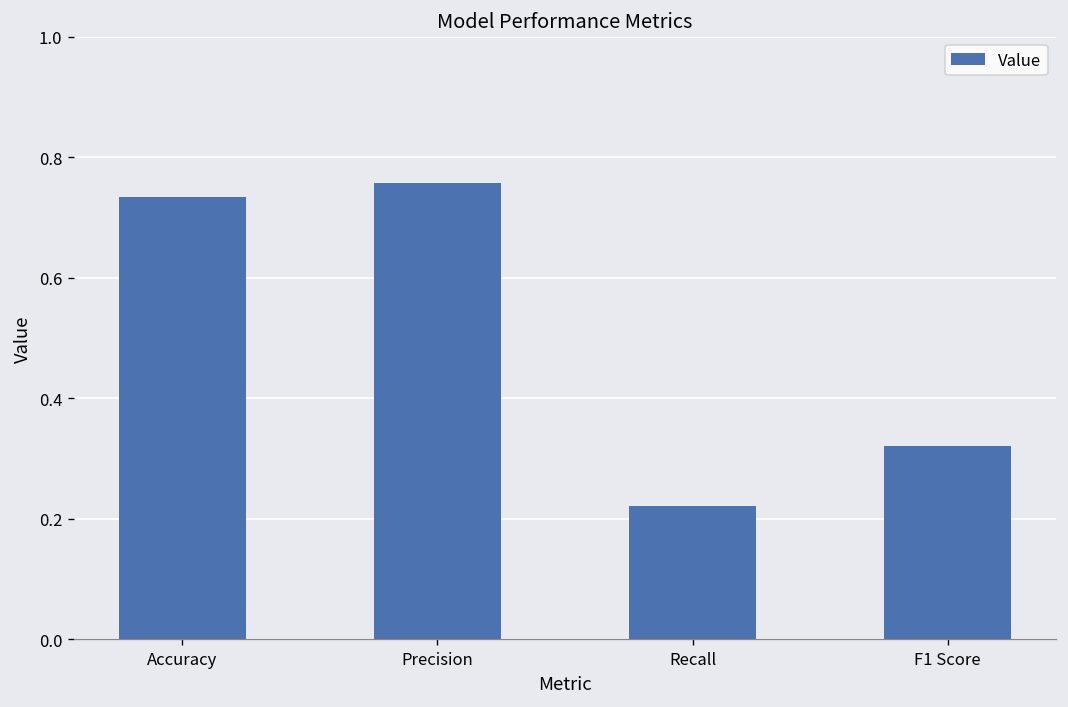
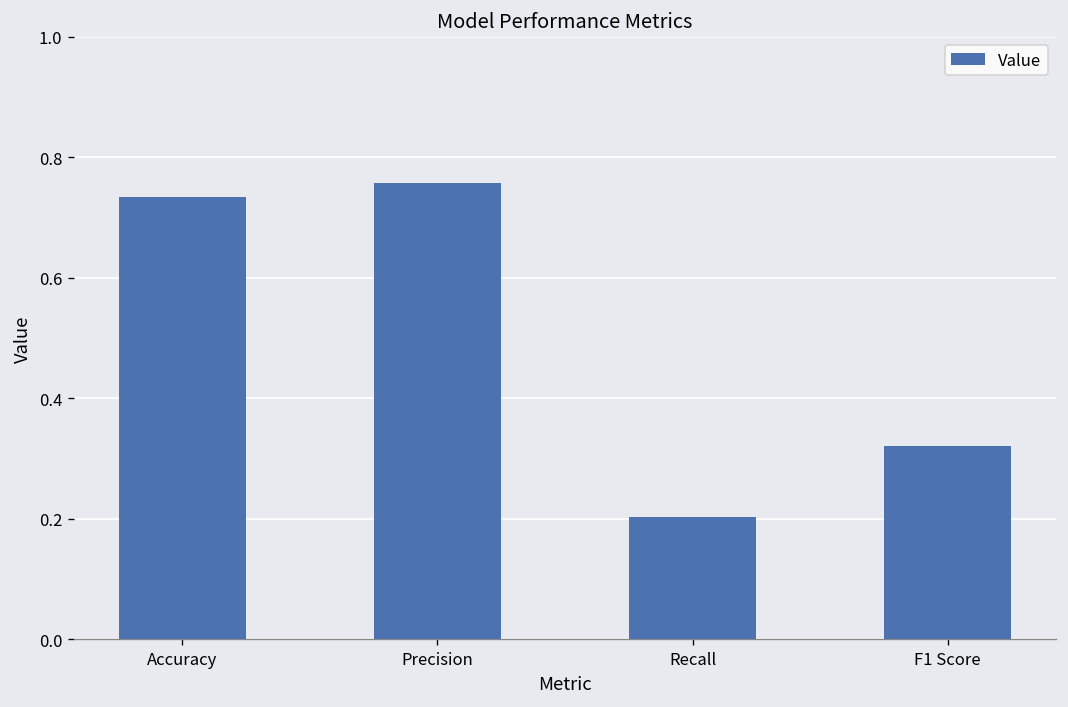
Recall: 0.22 -> 0.20
